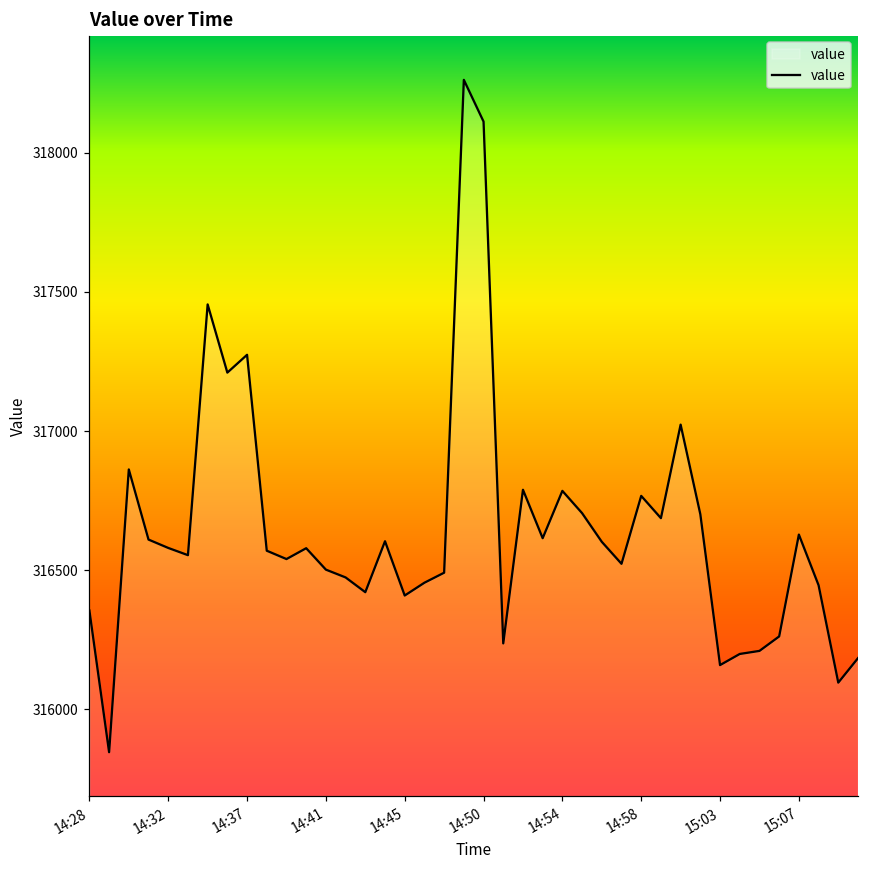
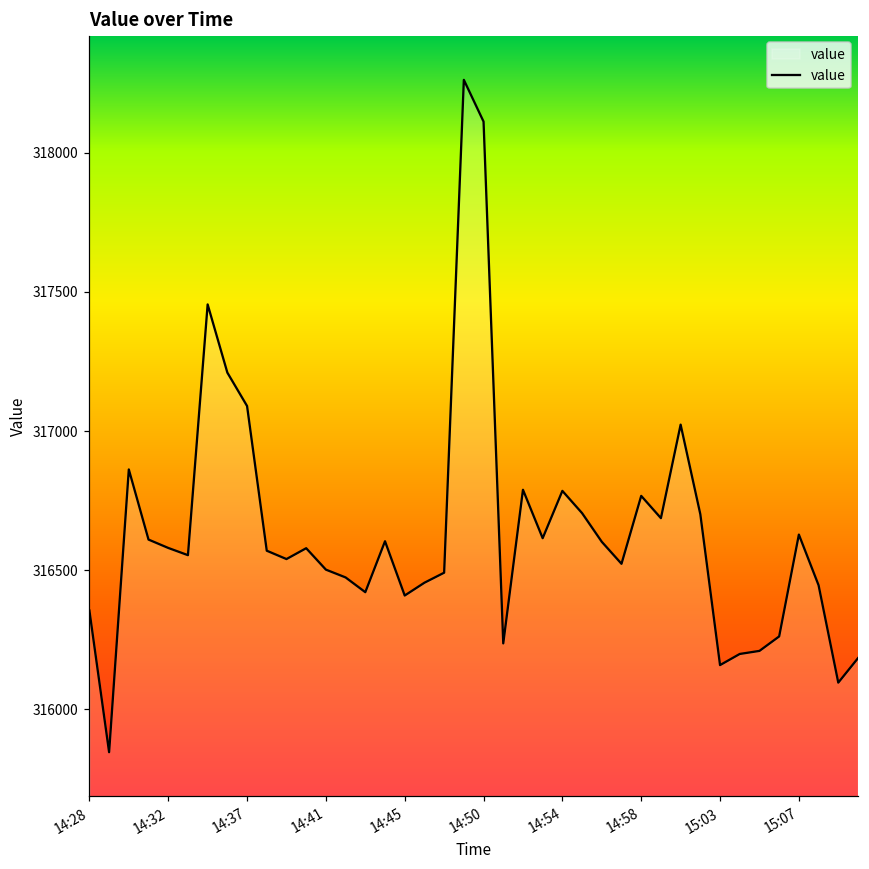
14:37: 317270 -> 317090
